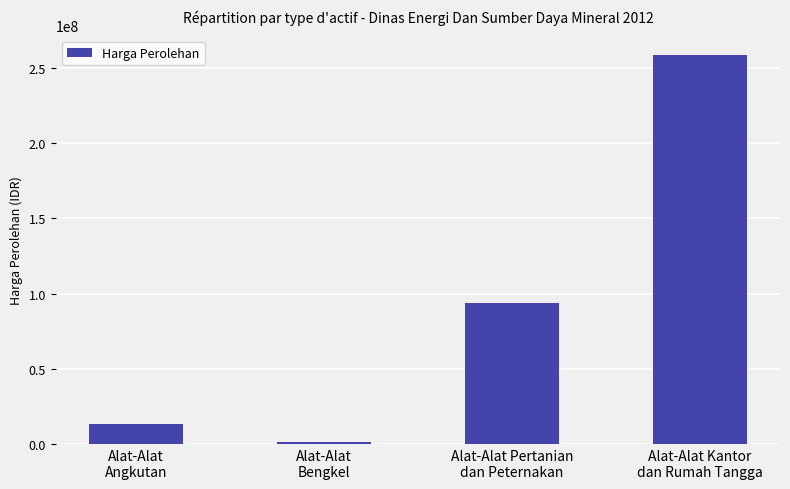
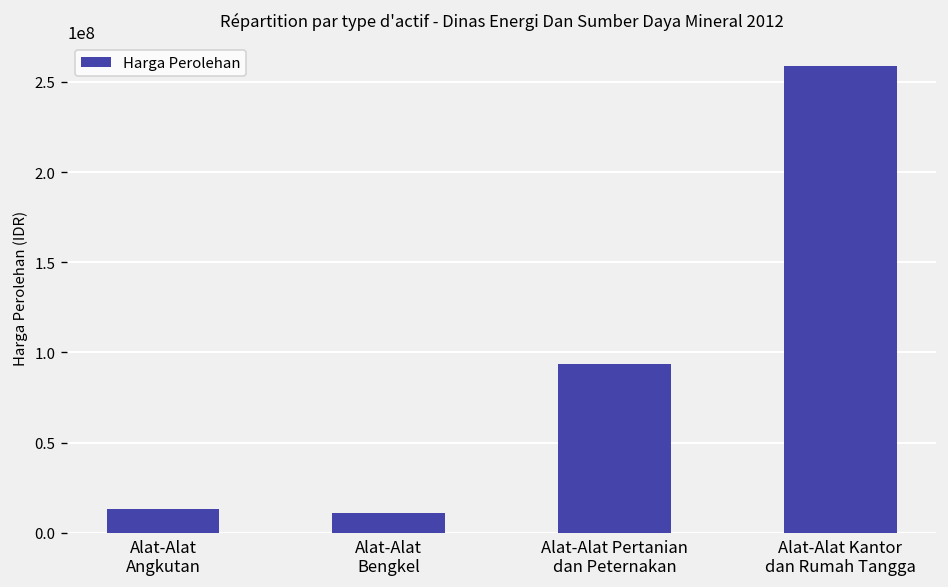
Alat-Alat Bengkel: 1000000 -> 11000000
